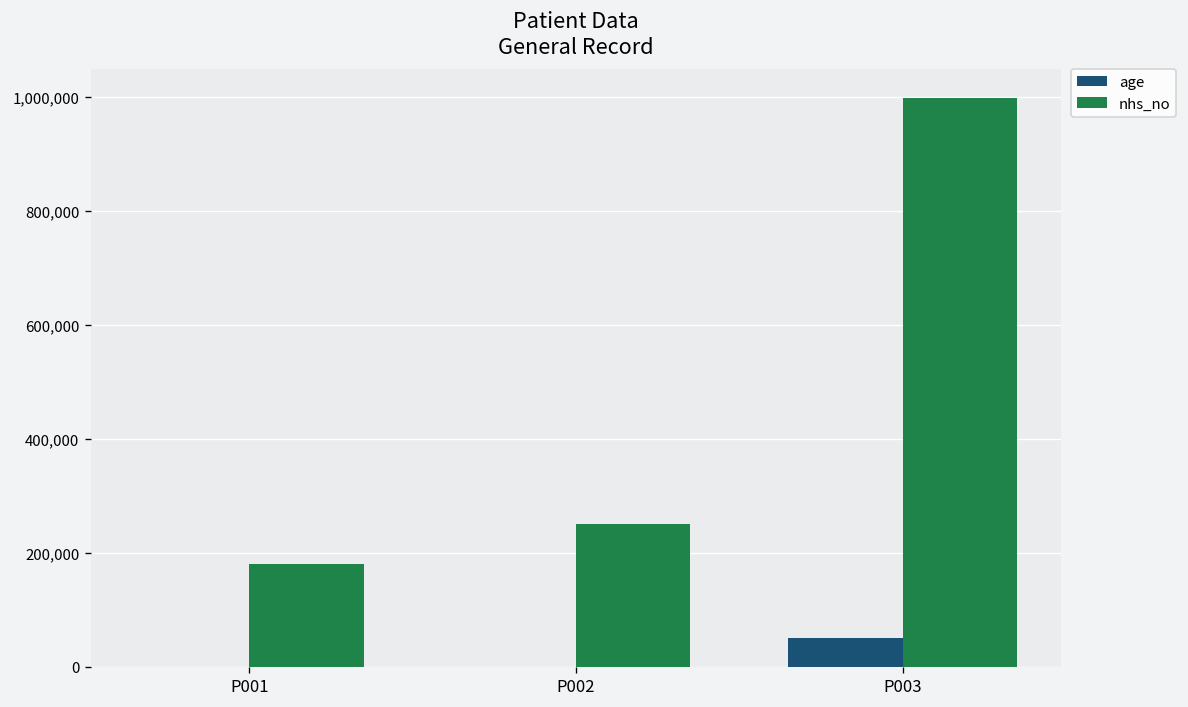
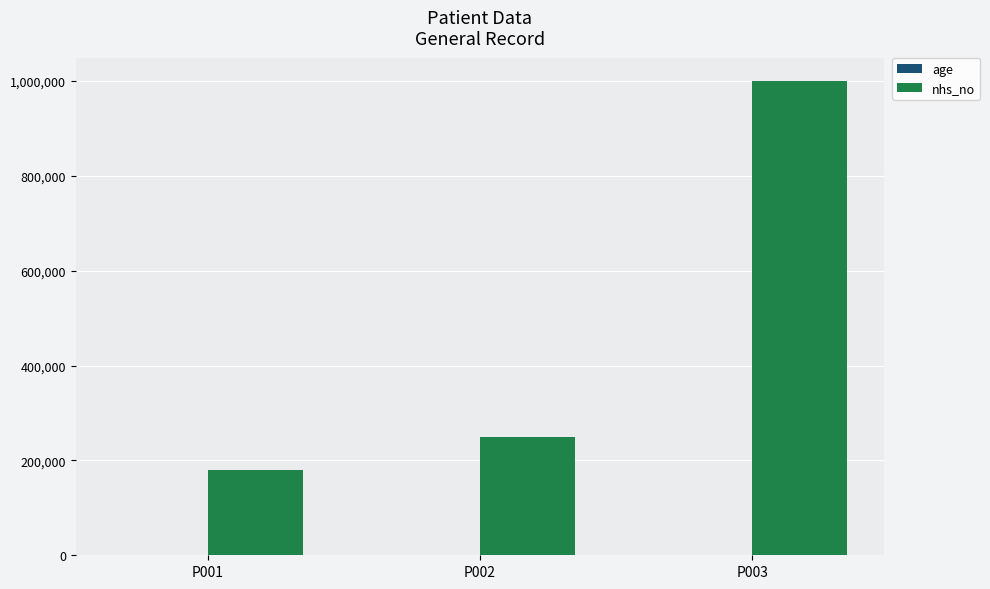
age, P003: 50,000 -> 0
